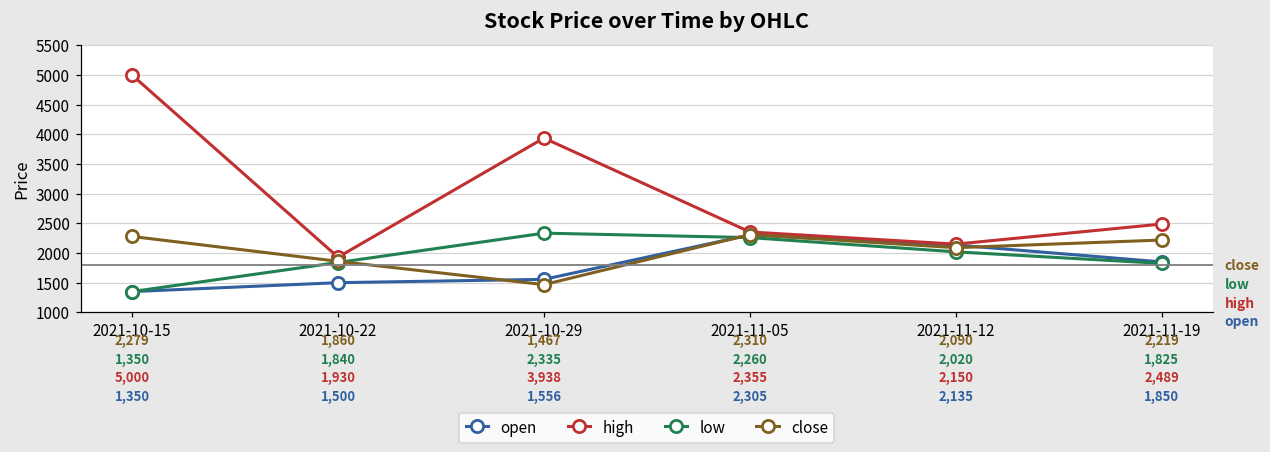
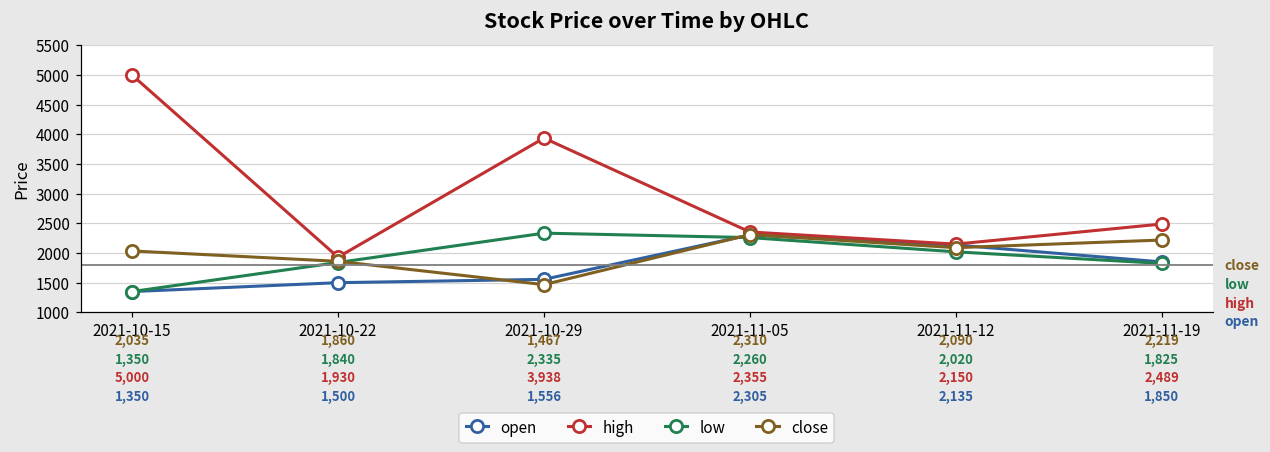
close, 2021-10-15: 2,279 -> 2,035
